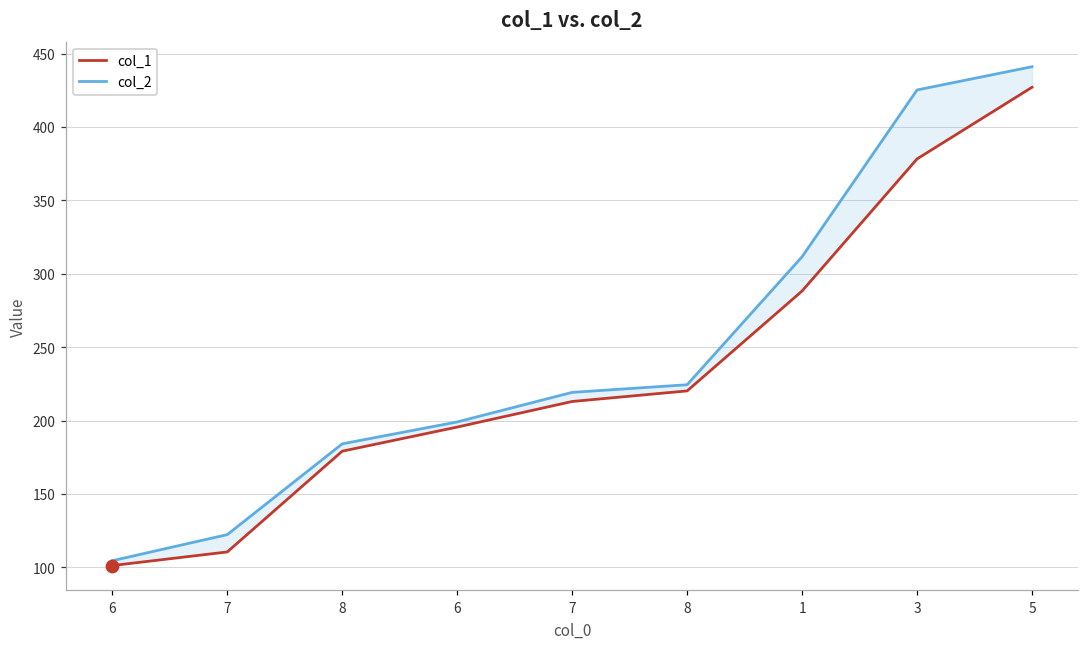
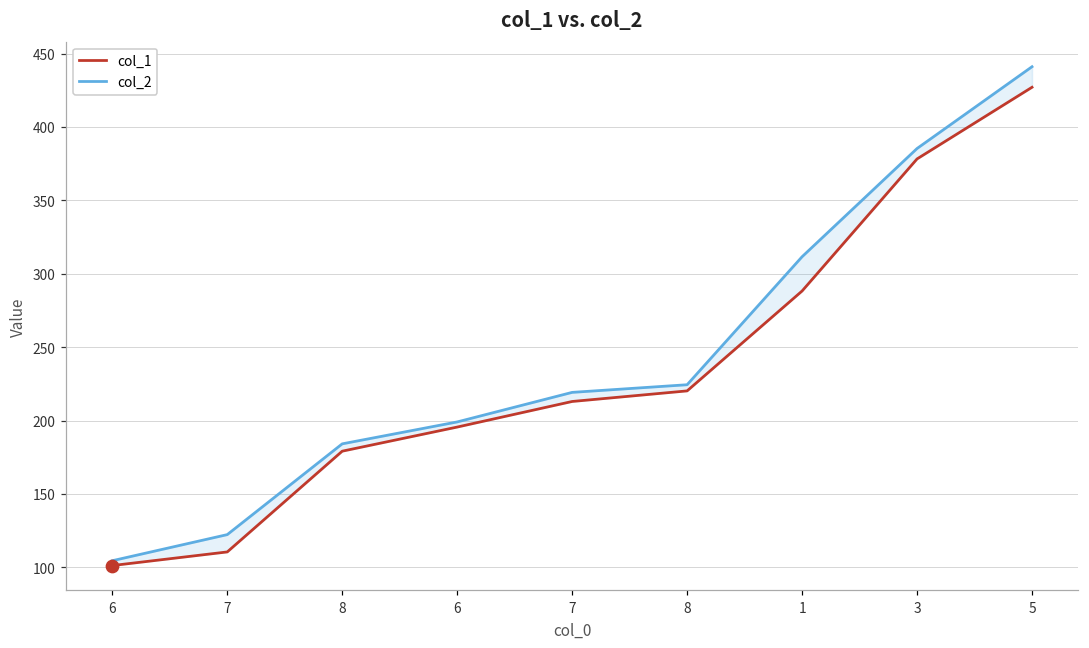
col_2, 3: 425 -> 385
